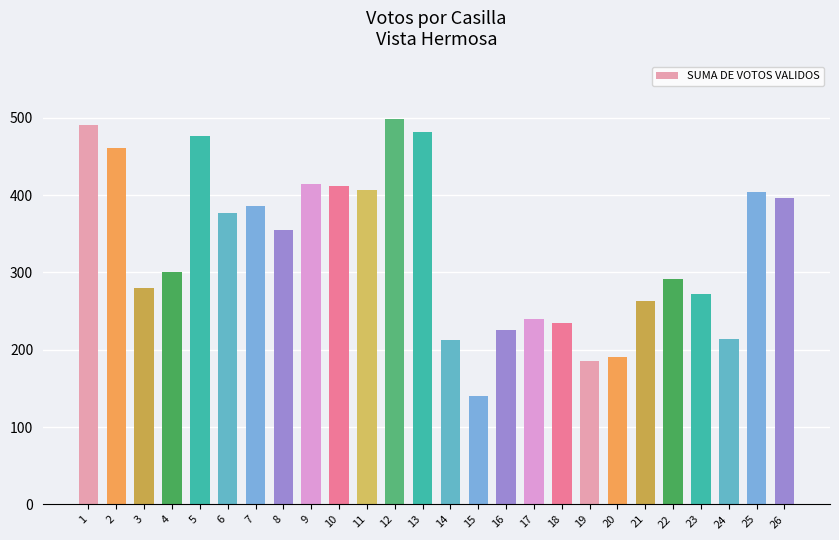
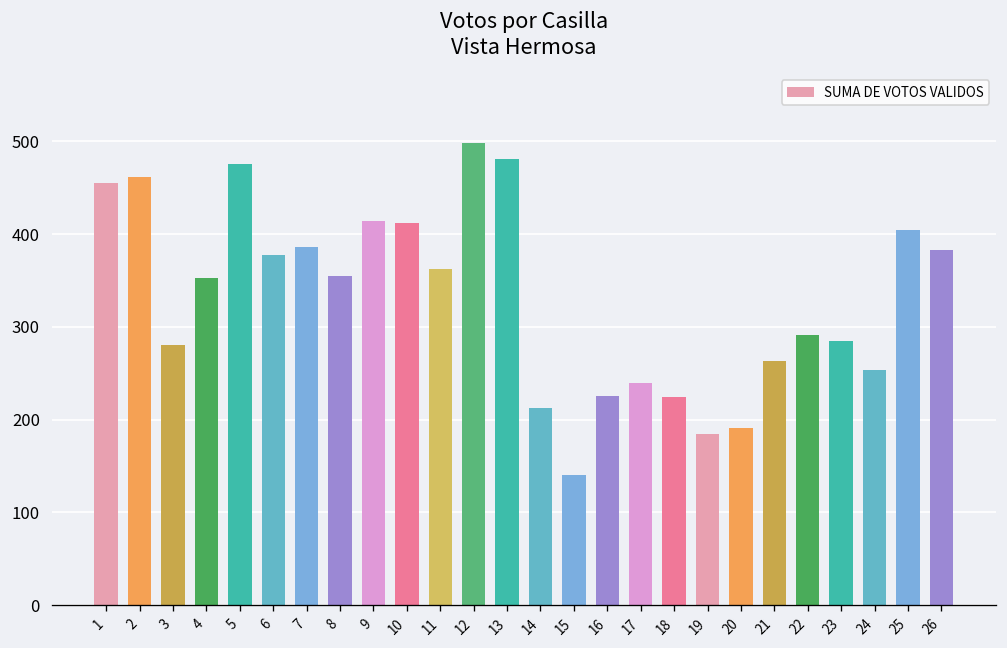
1: 490 -> 460
4: 300 -> 350
11: 410 -> 360
18: 240 -> 220
23: 270 -> 290
24: 210 -> 250
26: 400 -> 380
